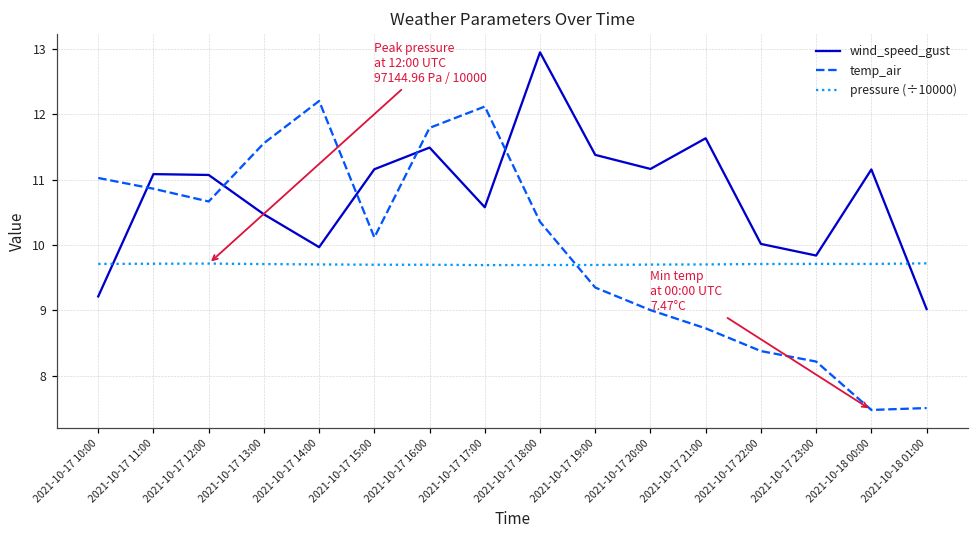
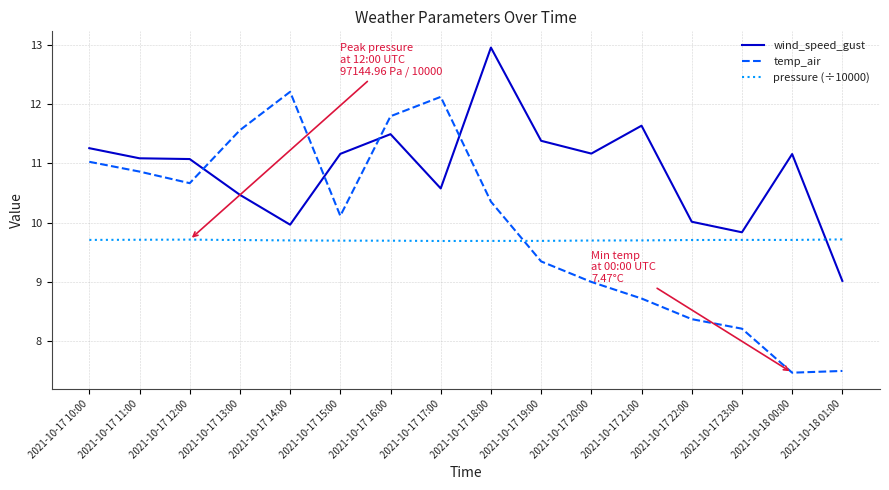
wind_speed_gust, 2021-10-17 10:00: 9.2 -> 11.3
